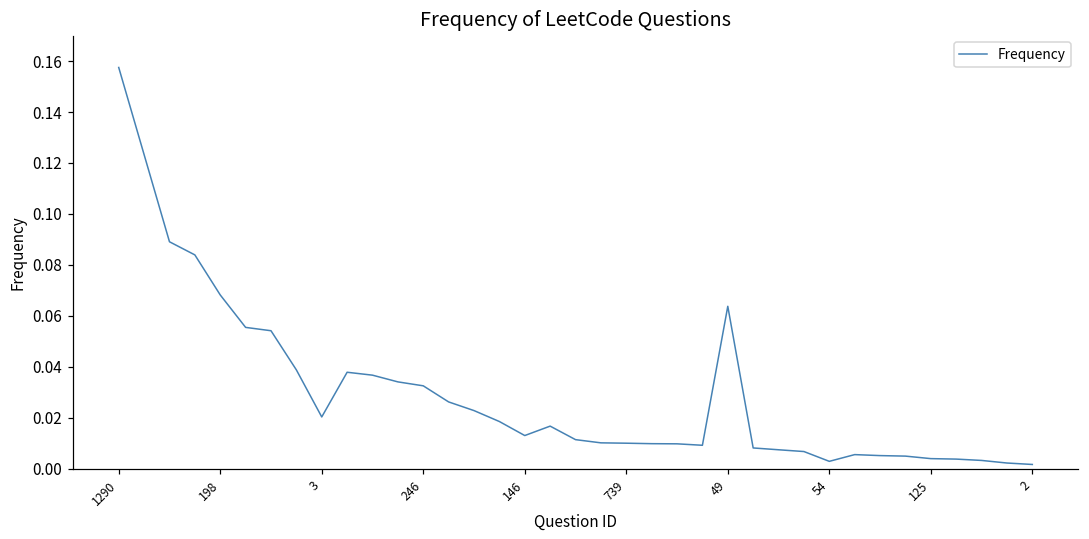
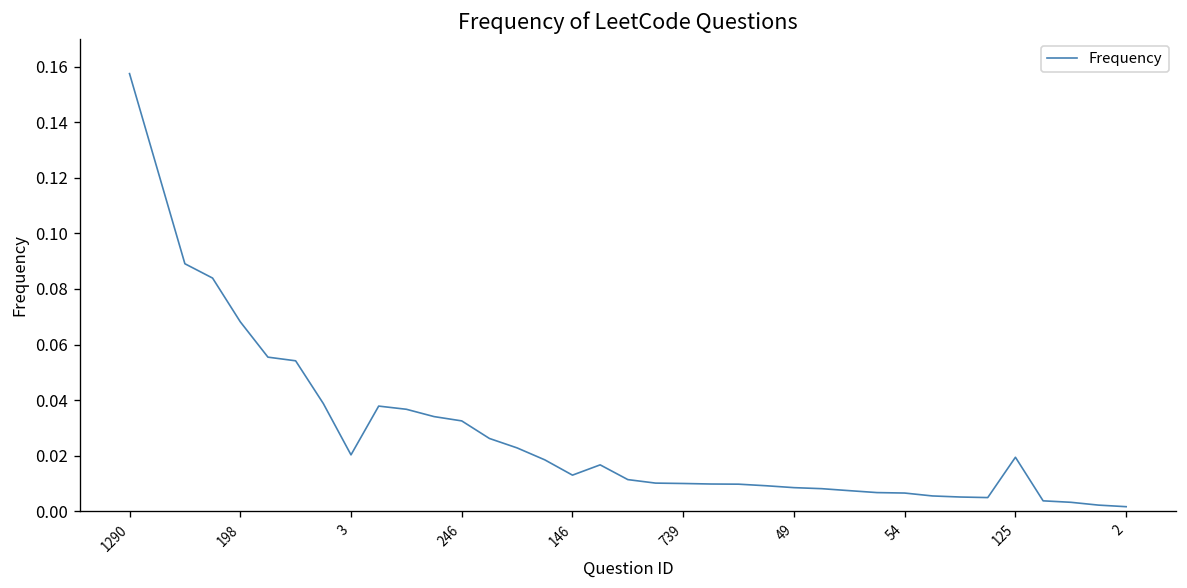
49: 0.064 -> 0.009
54: 0.003 -> 0.007
125: 0.004 -> 0.019
